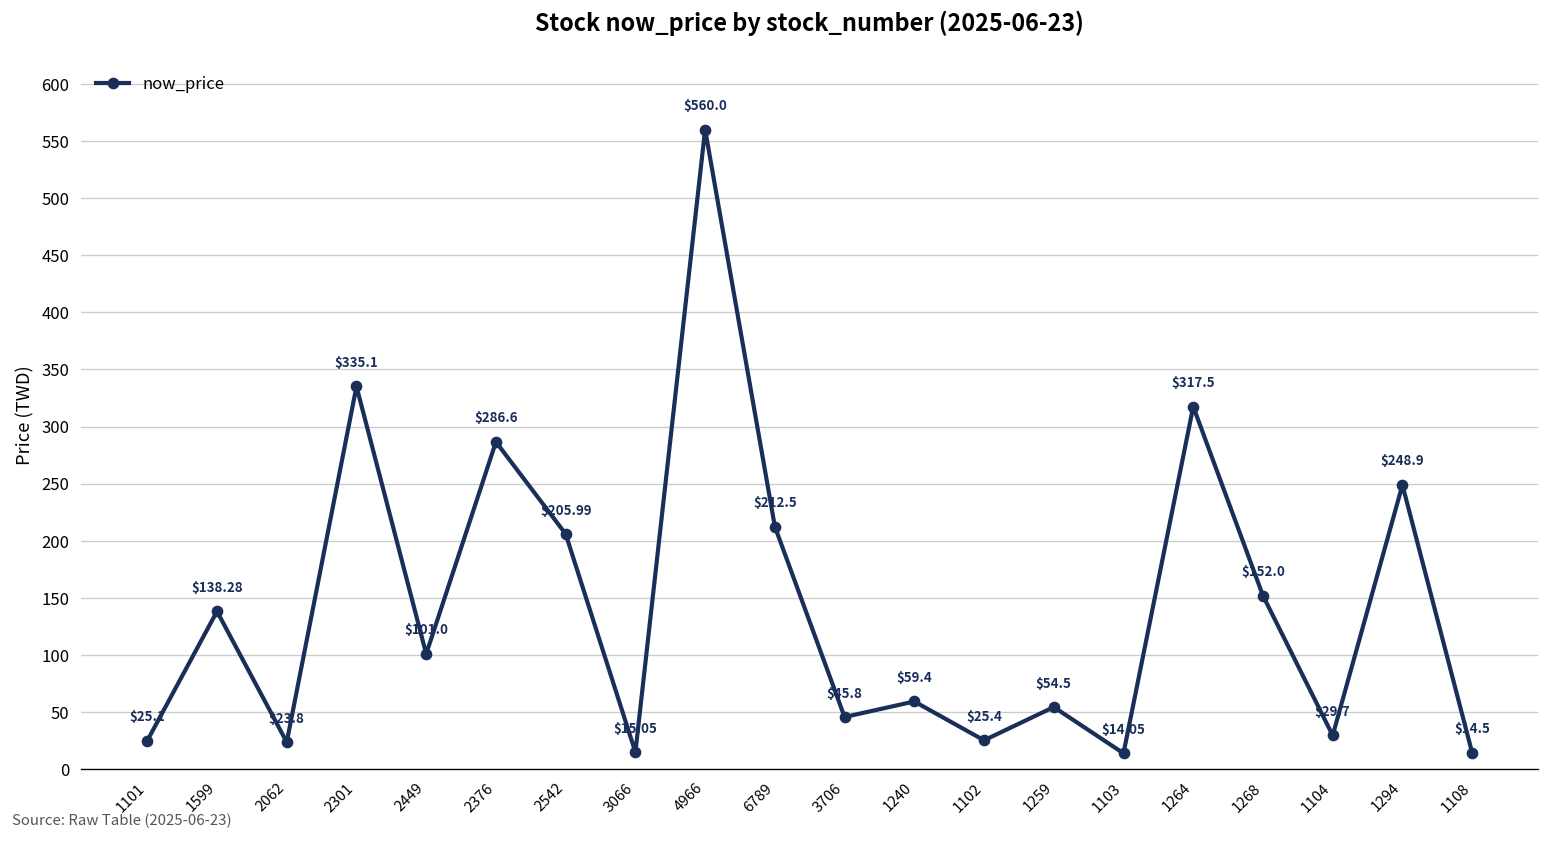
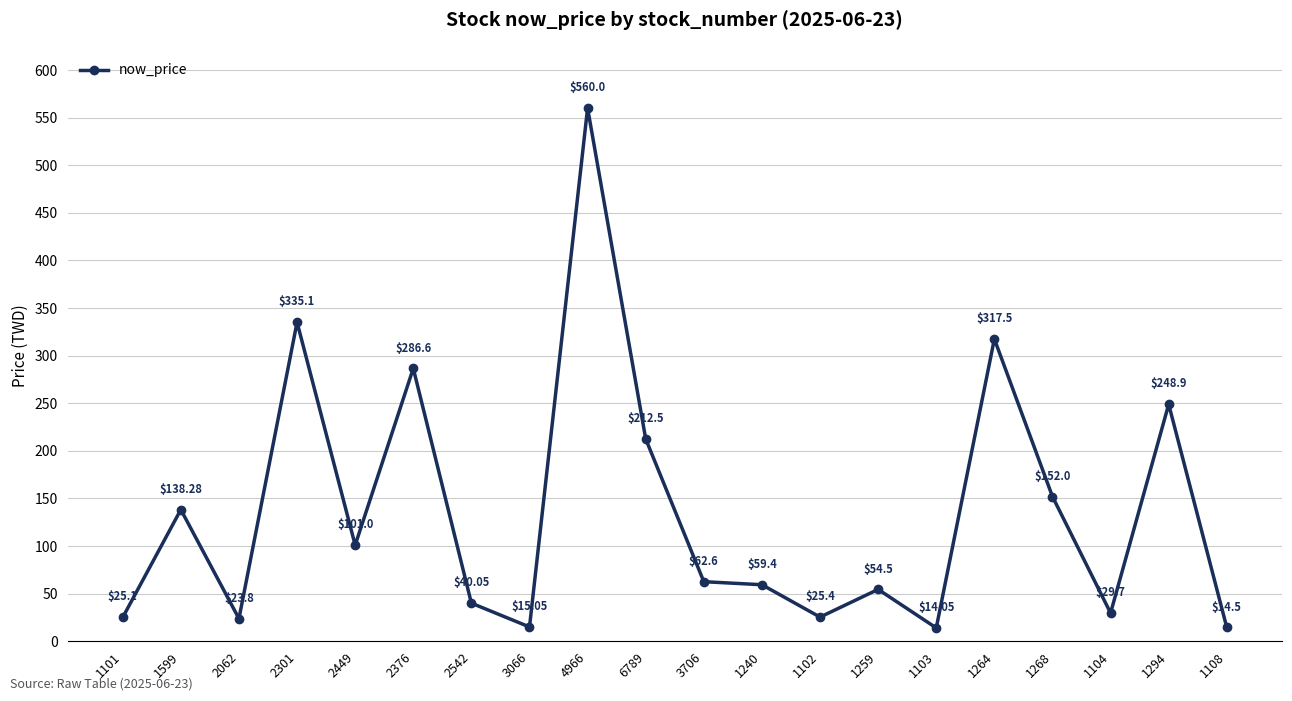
2542: $205.99 -> $40.05
3706: $45.8 -> $62.6
